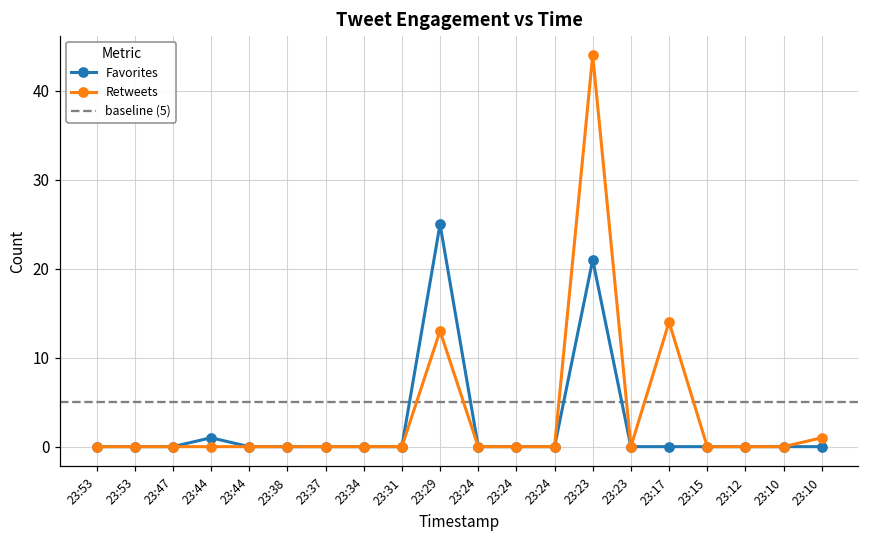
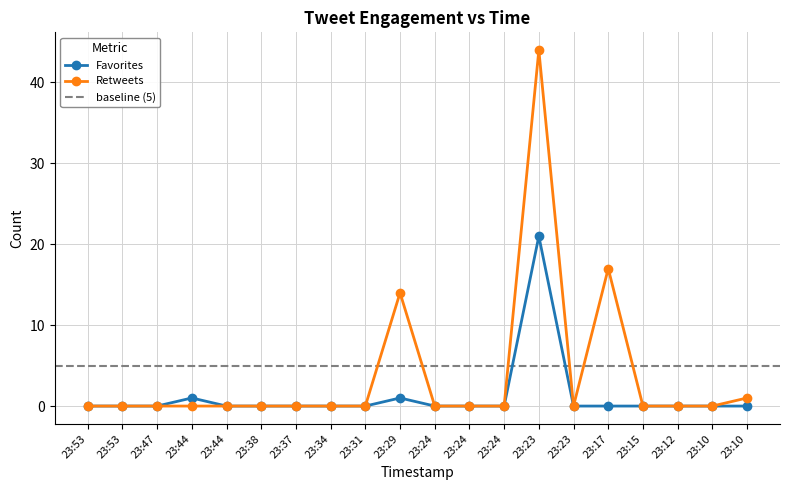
Favorites, 23:29: 25 -> 1
Retweets, 23:29: 13 -> 14
Retweets, 23:17: 14 -> 17
